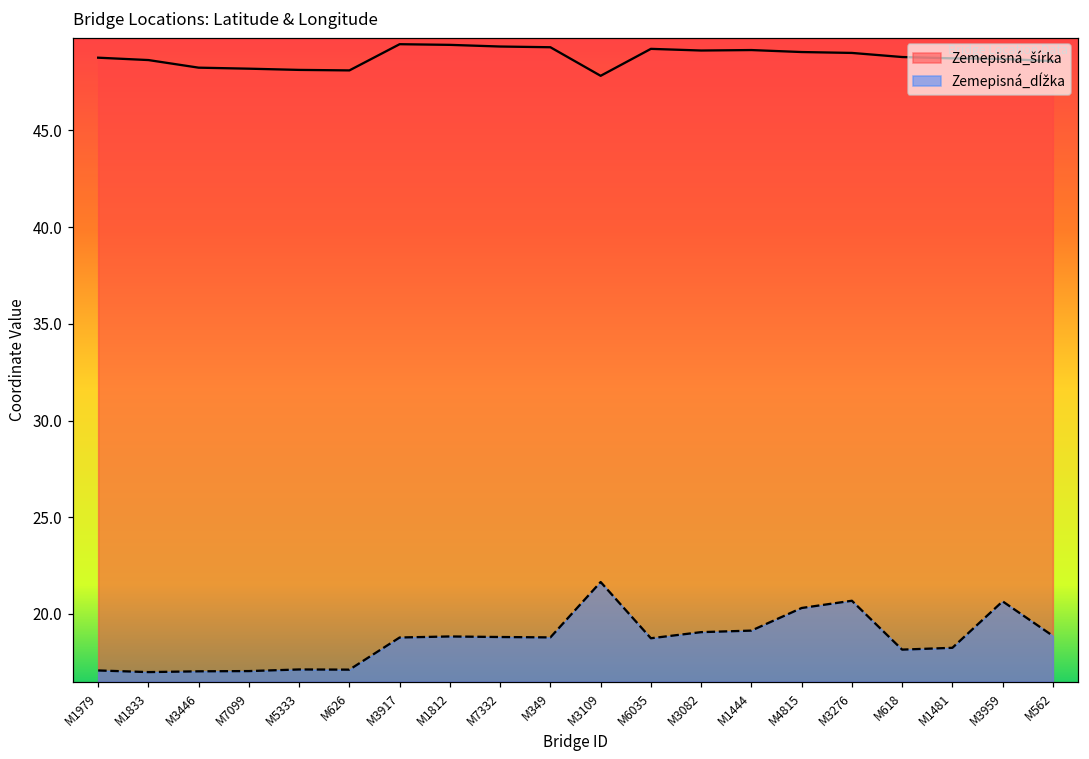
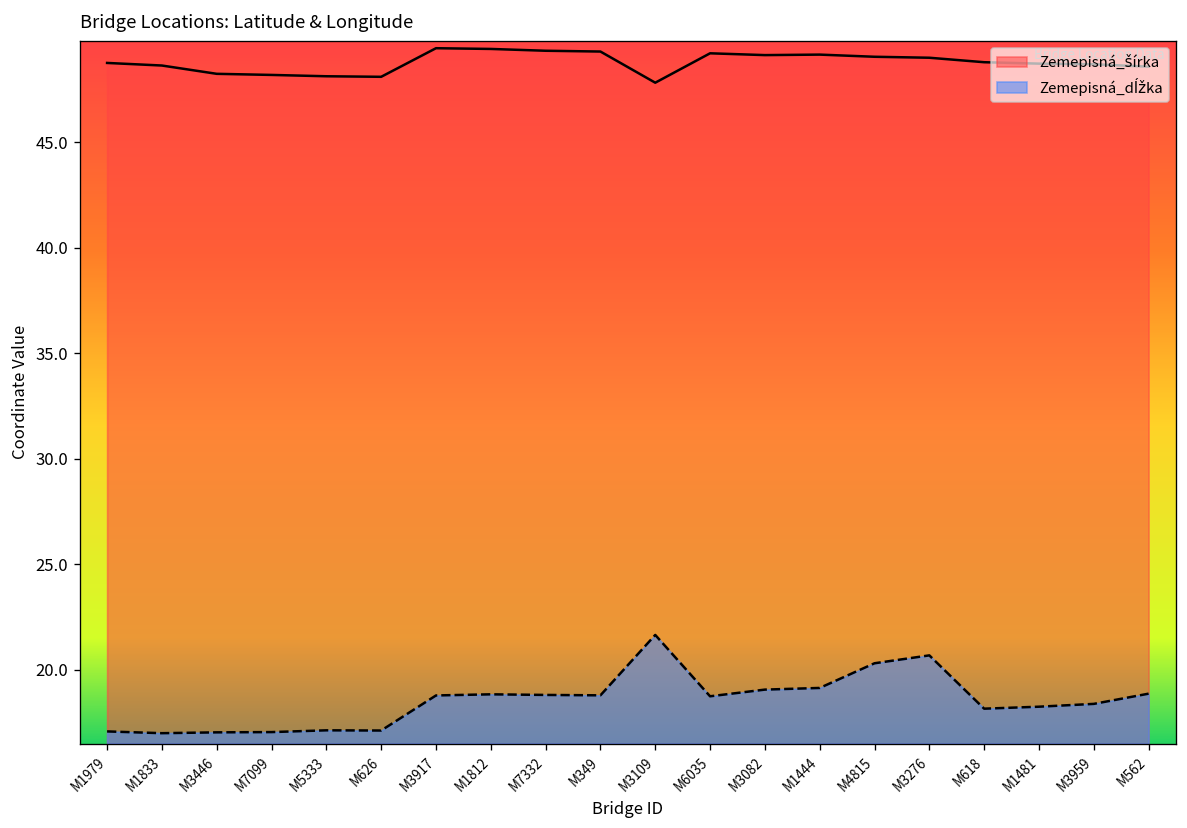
Zemepisná_dĺžka, M3959: 20.7 -> 18.4
